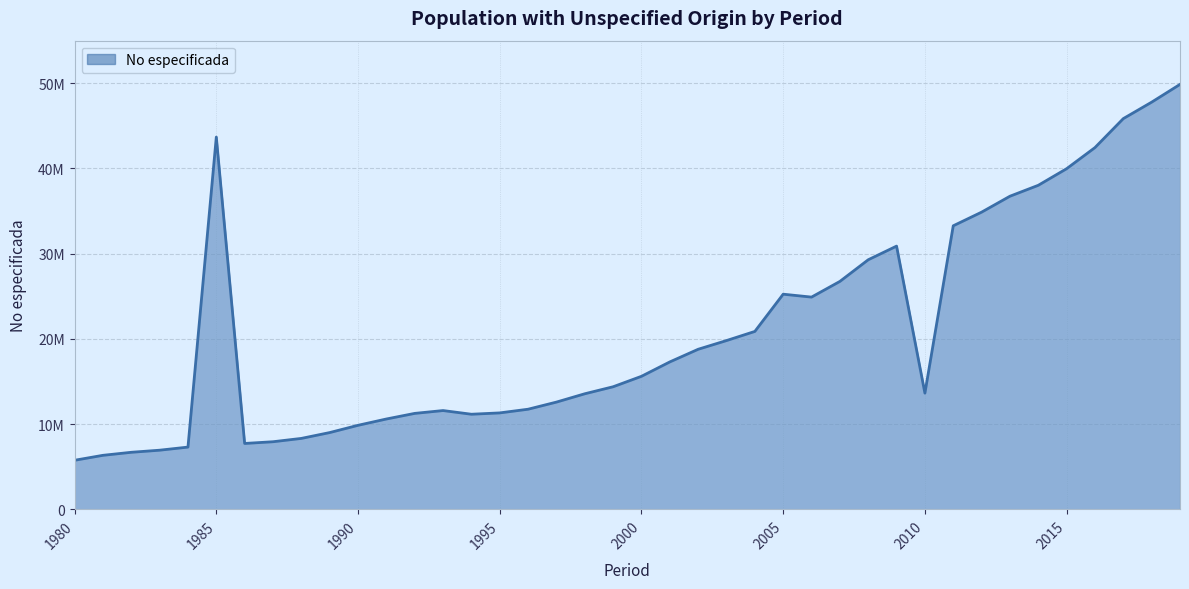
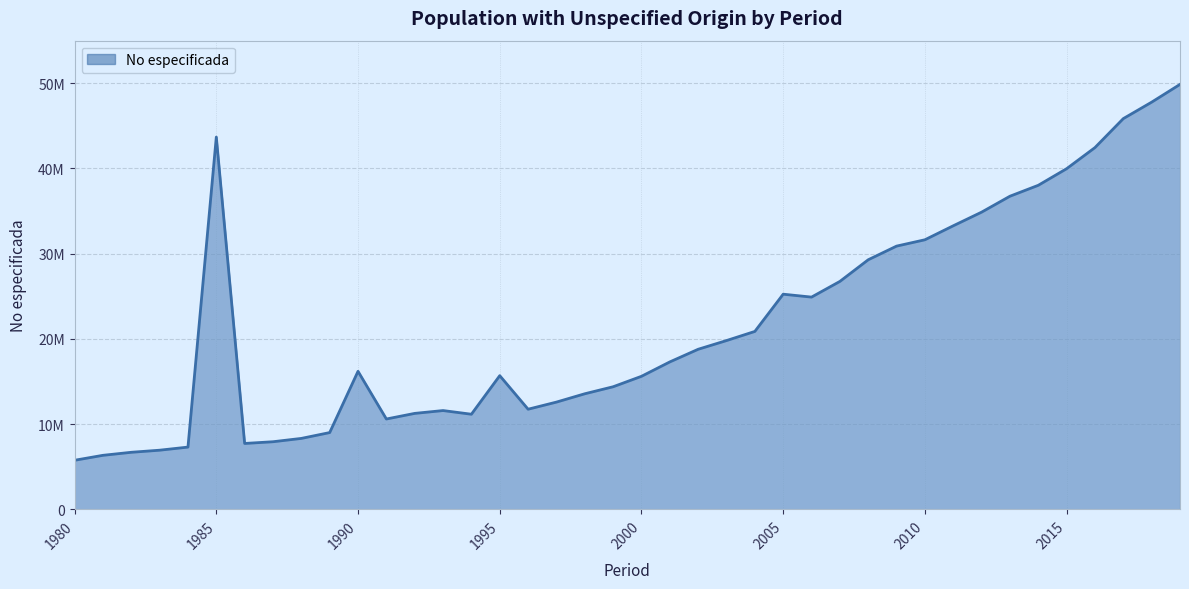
1990: 10000000 -> 16000000
1995: 11000000 -> 16000000
2010: 14000000 -> 32000000
